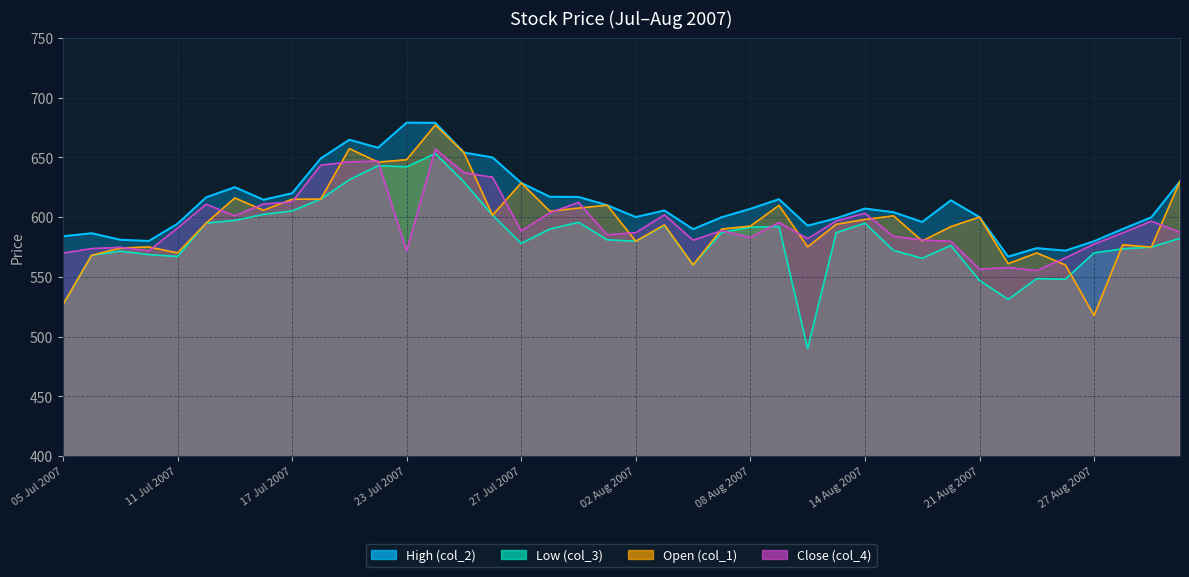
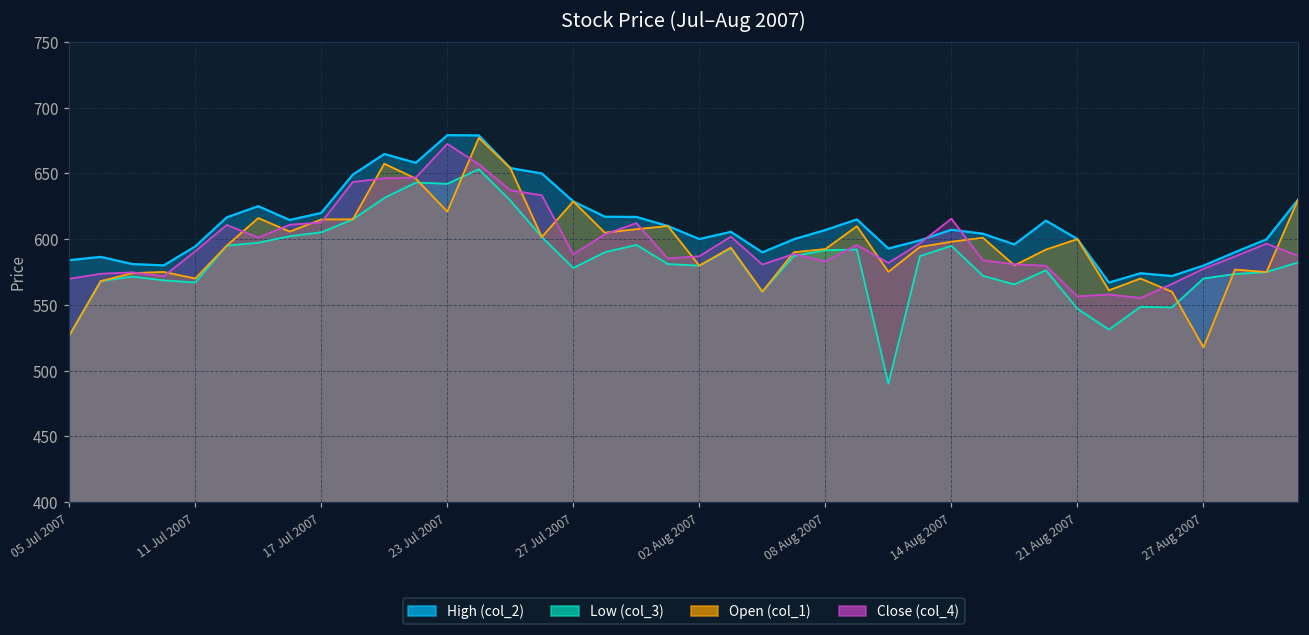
Open (col_1), 23 Jul 2007: 648 -> 621
Close (col_4), 23 Jul 2007: 572 -> 672
Close (col_4), 14 Aug 2007: 603 -> 616
